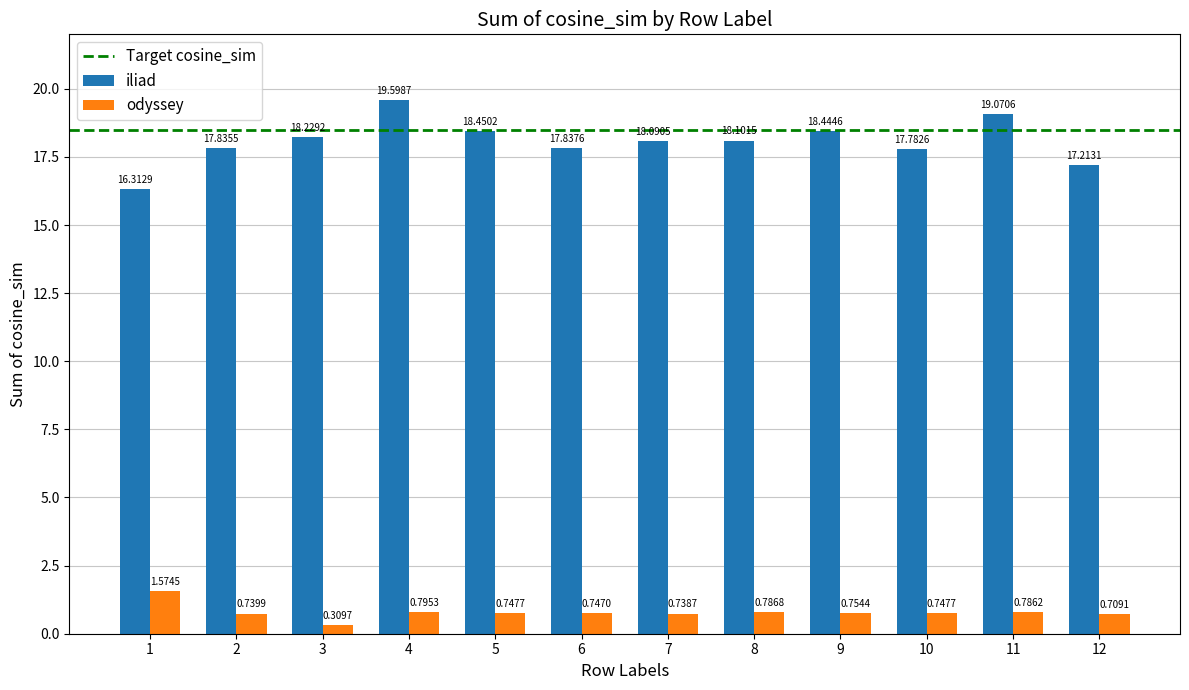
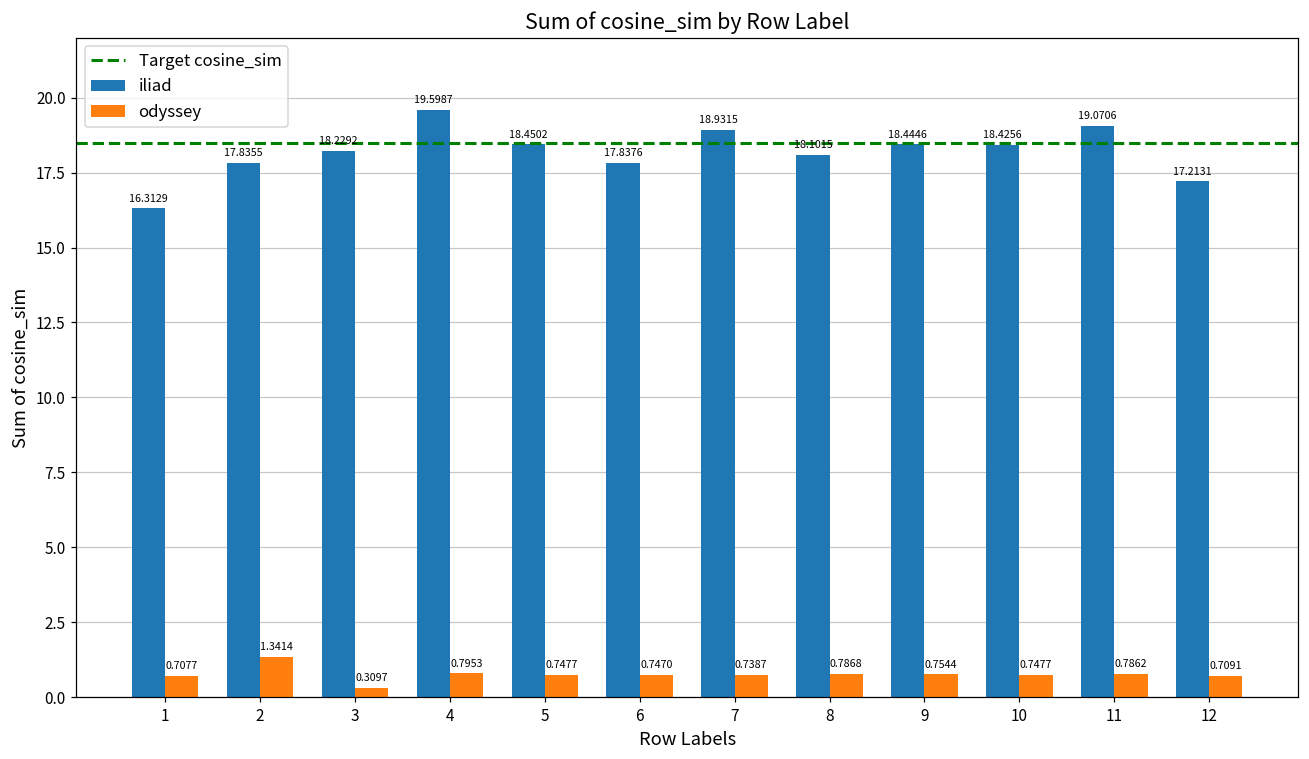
odyssey, 1: 1.5745 -> 0.7077
odyssey, 2: 0.7399 -> 1.3414
iliad, 7: 18.0905 -> 18.9315
iliad, 10: 17.7826 -> 18.4256
